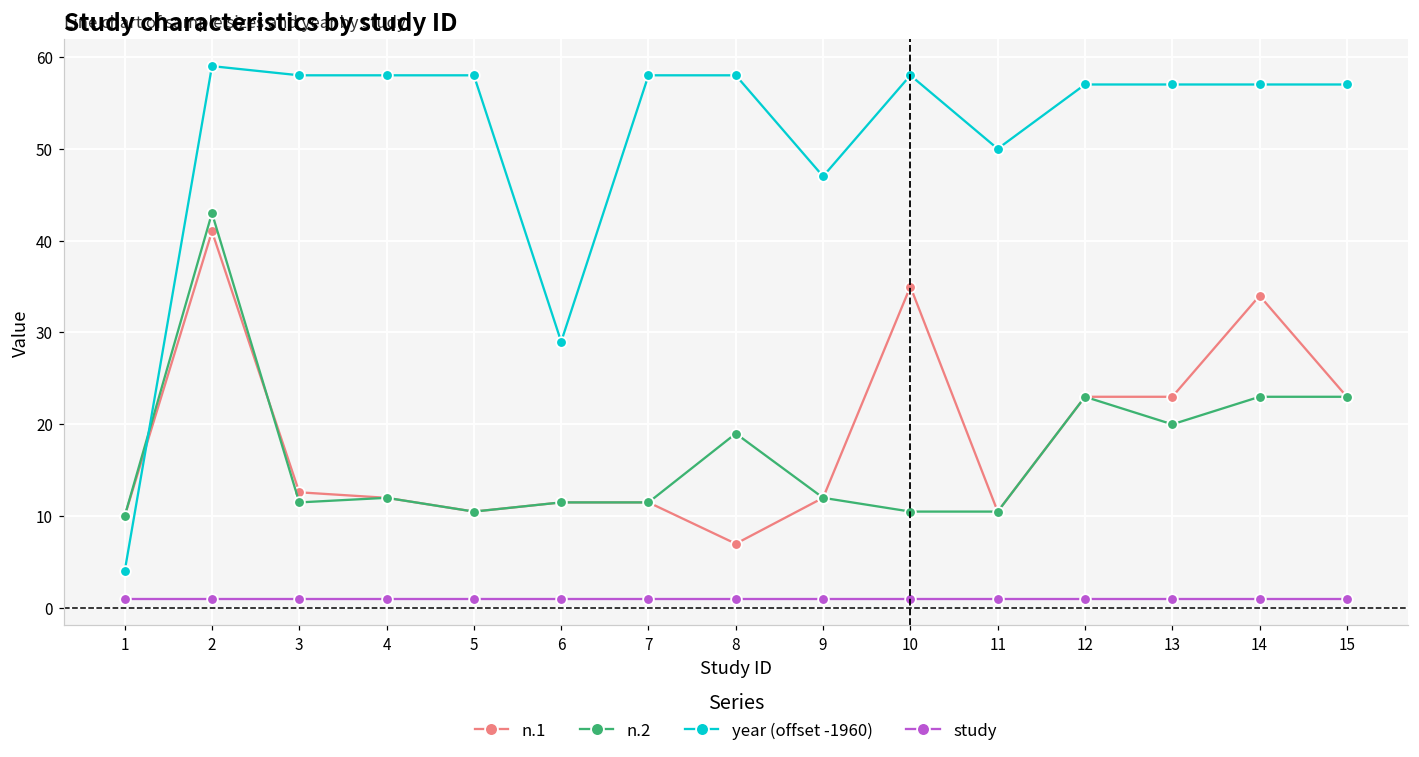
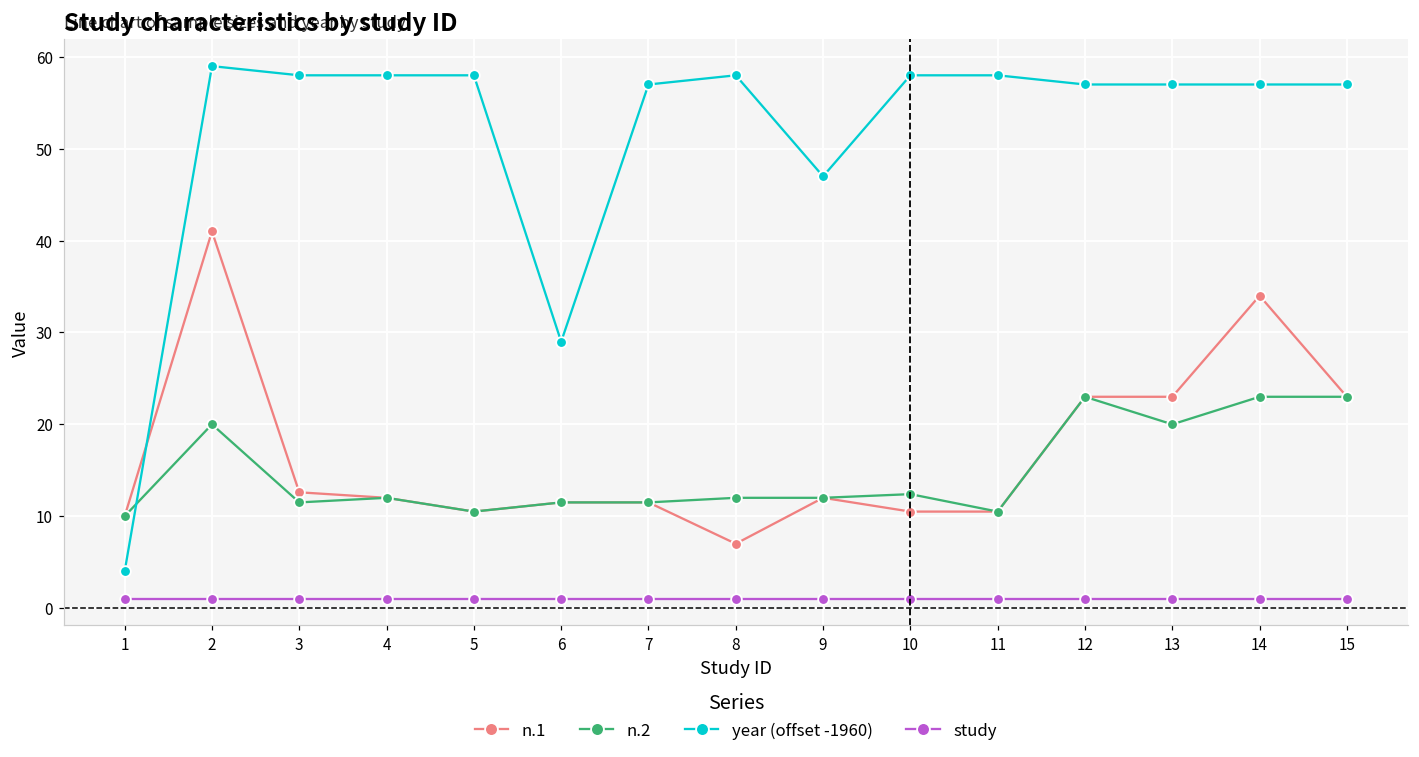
n.2, 2: 43 -> 20
year (offset -1960), 7: 58 -> 57
n.2, 8: 19 -> 12
n.1, 10: 35 -> 11
n.2, 10: 11 -> 12
year (offset -1960), 11: 50 -> 58
